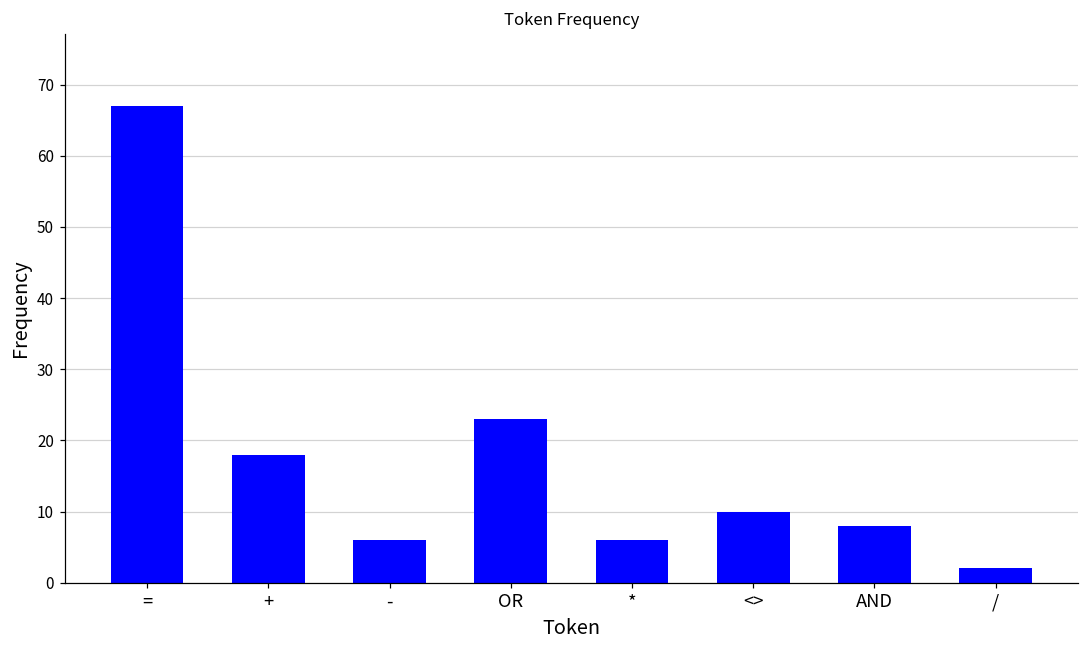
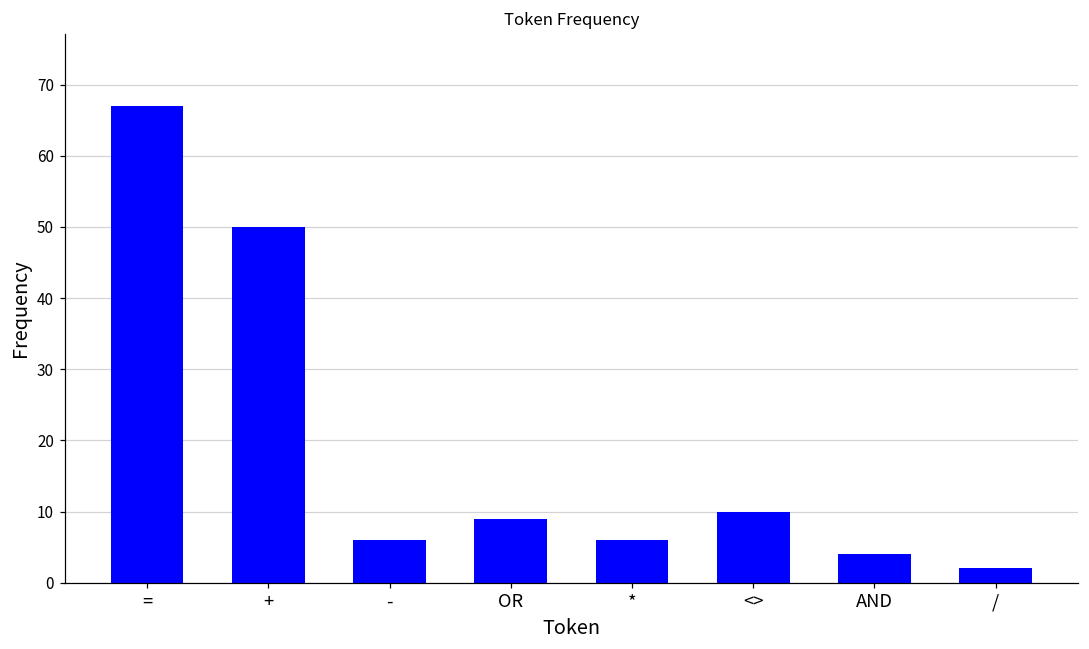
+: 18 -> 50
OR: 23 -> 9
AND: 8 -> 4
